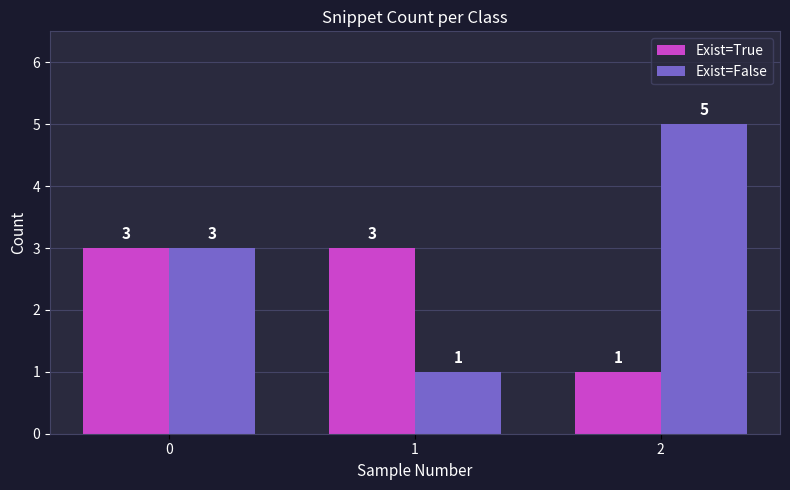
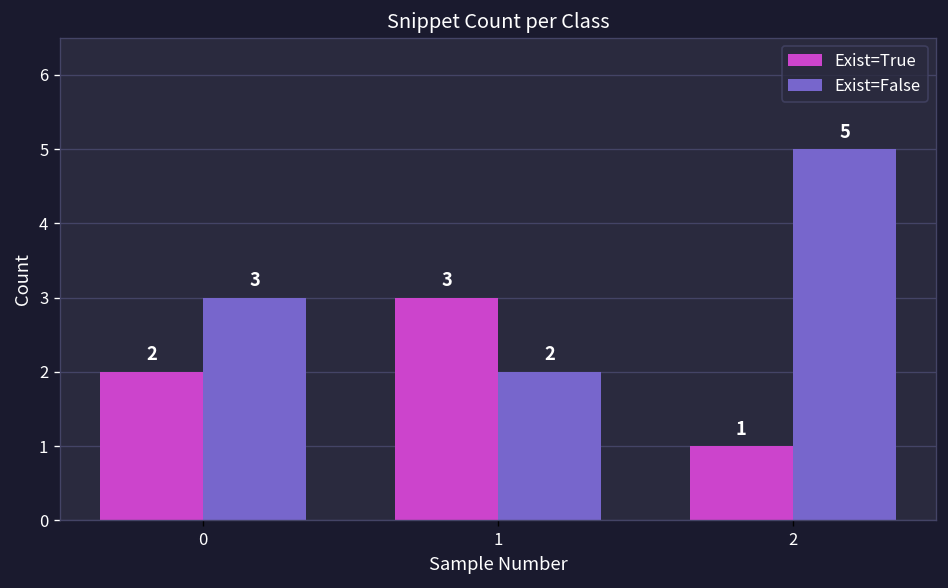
Exist=True, 0: 3 -> 2
Exist=False, 1: 1 -> 2
